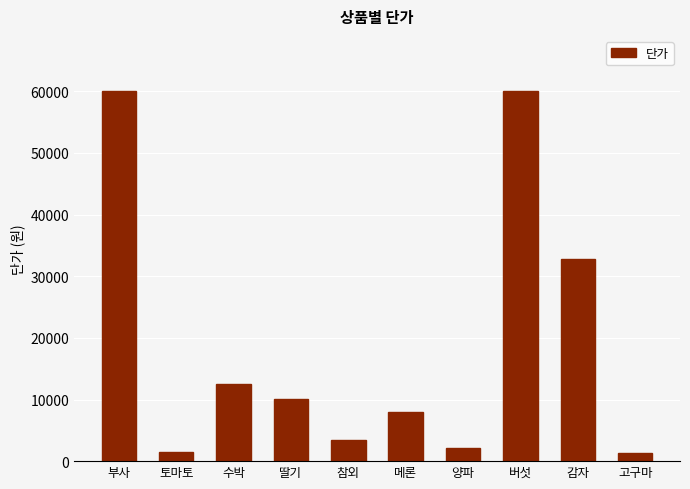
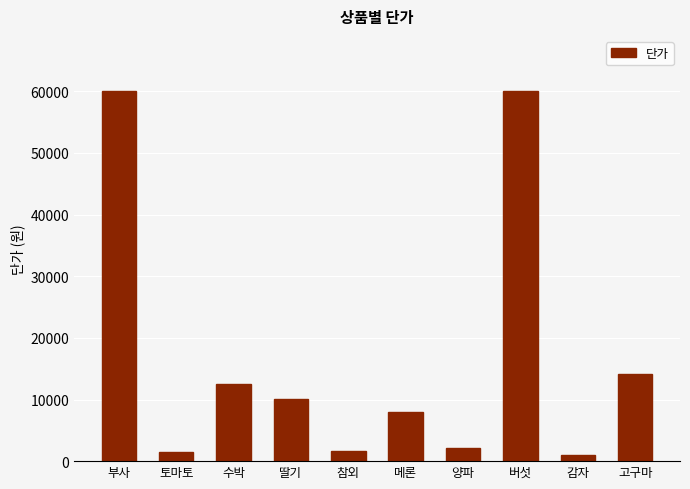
참외: 3000 -> 2000
감자: 33000 -> 1000
고구마: 1000 -> 14000
